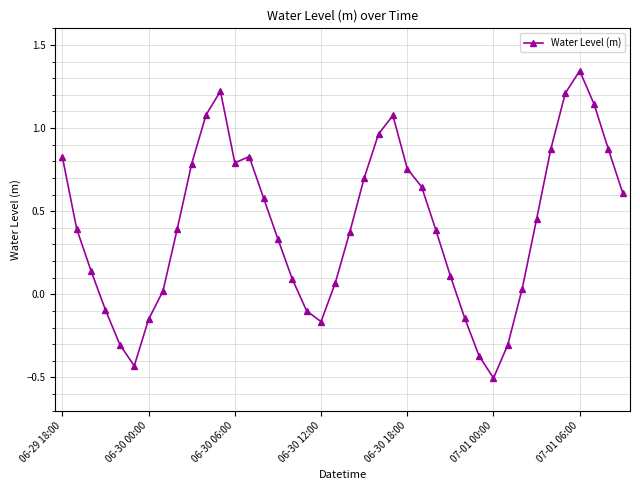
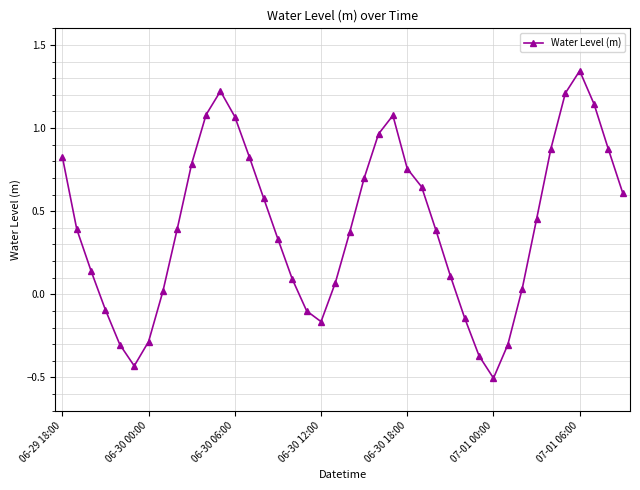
06-30 00:00: -0.15 -> -0.28
06-30 06:00: 0.79 -> 1.07
